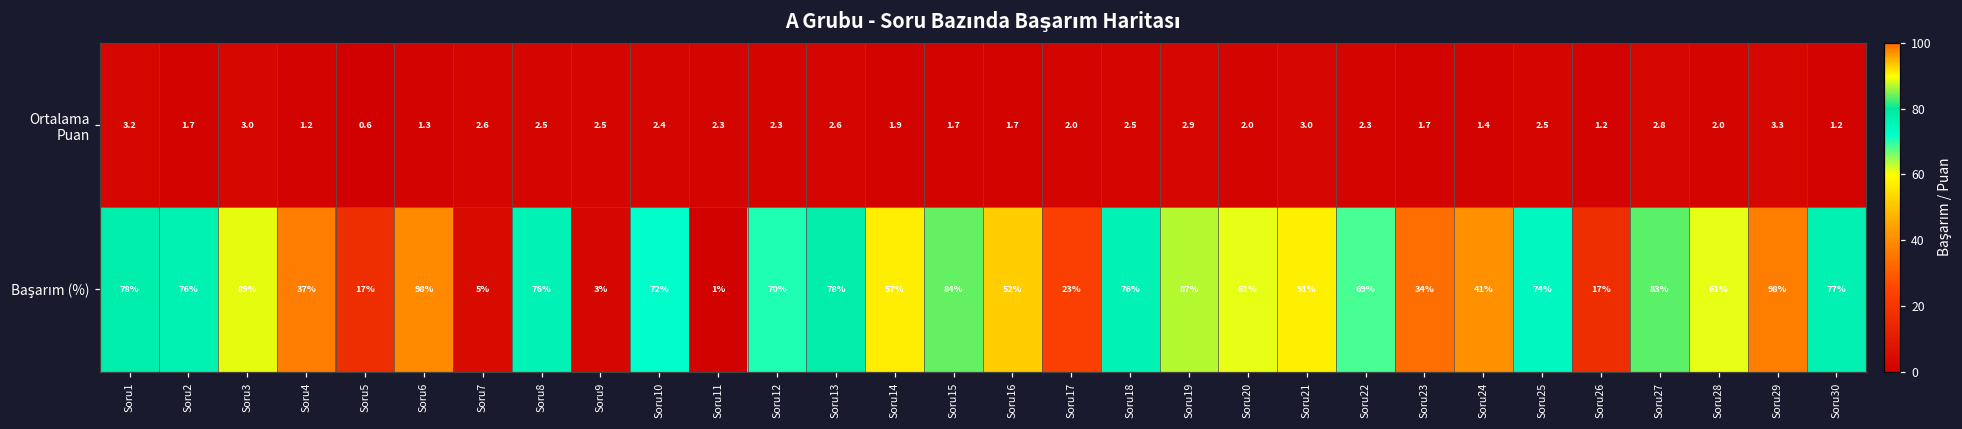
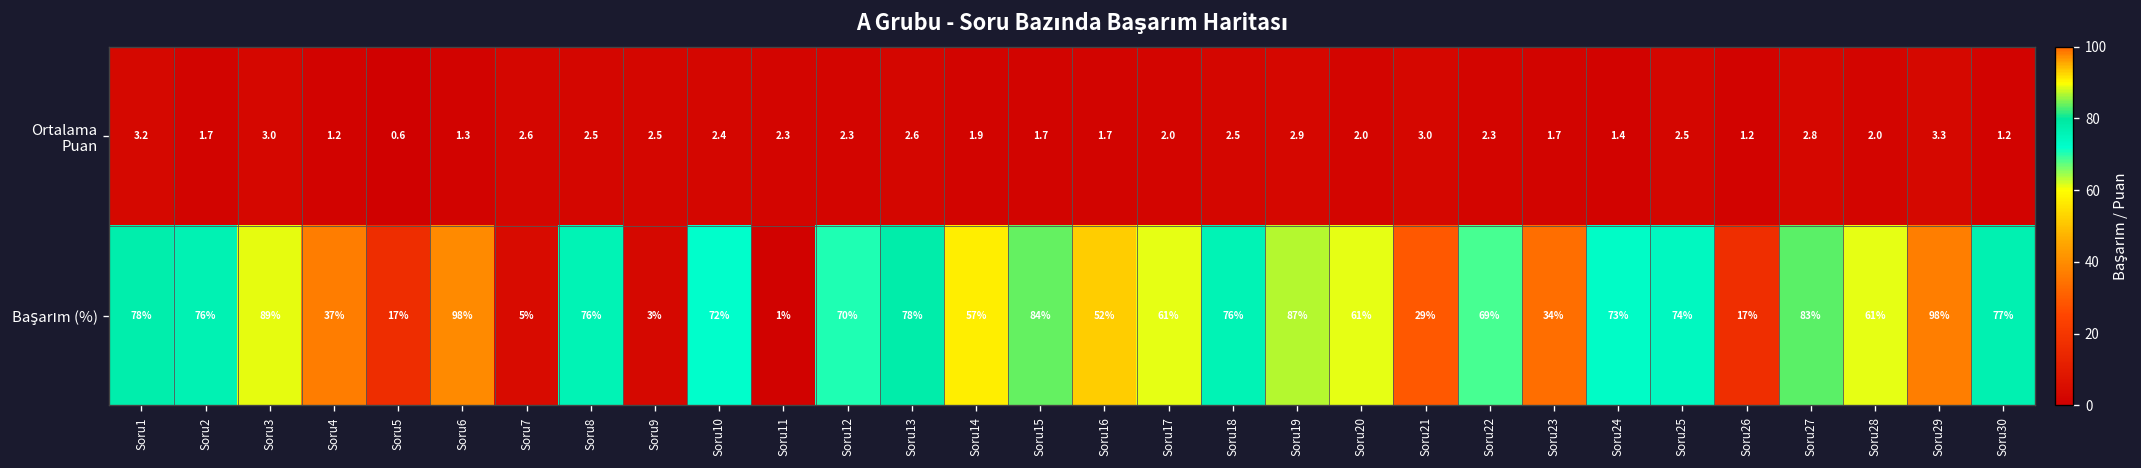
Başarım (%), Soru17: 23% -> 61%
Başarım (%), Soru21: 91% -> 29%
Başarım (%), Soru24: 41% -> 73%
